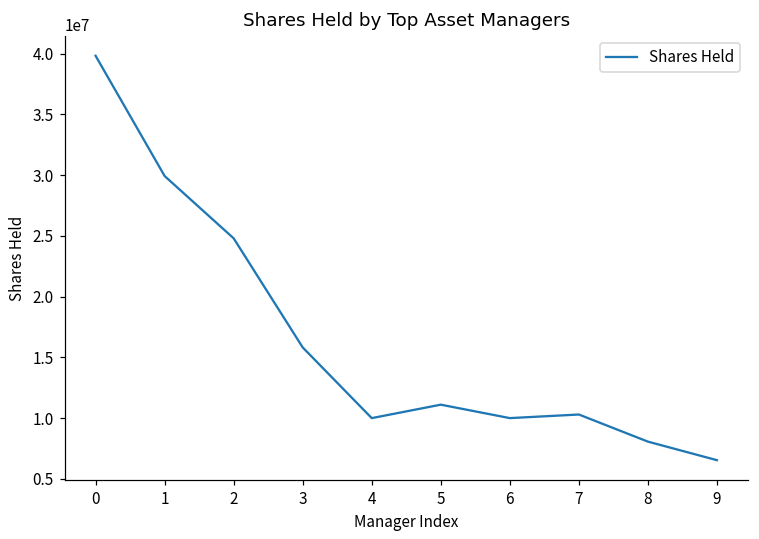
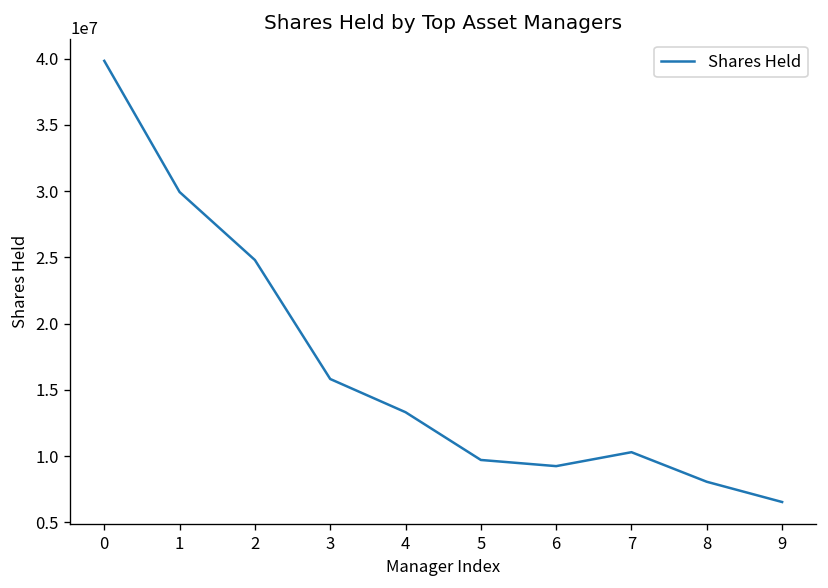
4: 10000000 -> 13300000
5: 11100000 -> 9700000
6: 10000000 -> 9200000
